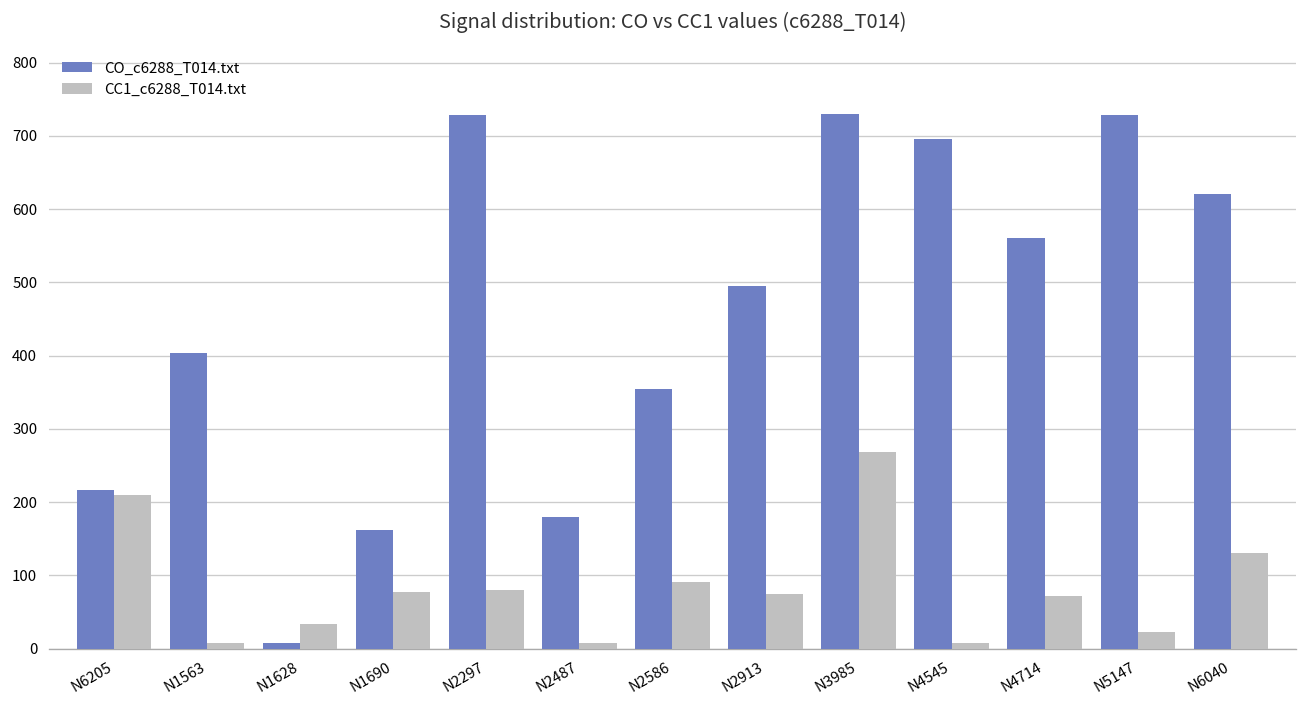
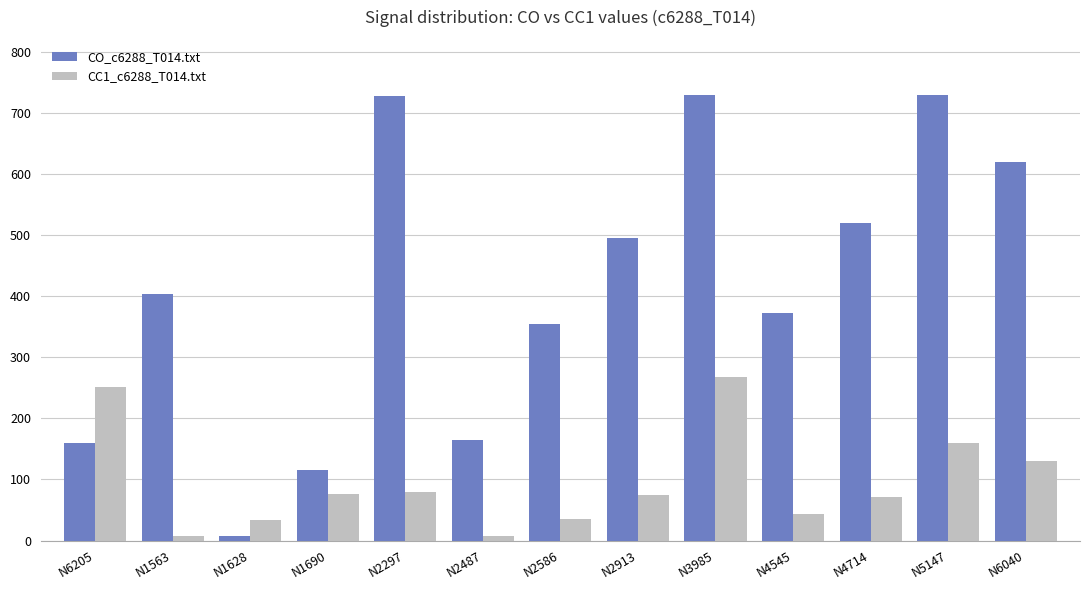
CO_c6288_T014.txt, N6205: 220 -> 160
CC1_c6288_T014.txt, N6205: 210 -> 250
CO_c6288_T014.txt, N1690: 160 -> 120
CO_c6288_T014.txt, N2487: 180 -> 170
CC1_c6288_T014.txt, N2586: 90 -> 40
CO_c6288_T014.txt, N4545: 700 -> 370
CC1_c6288_T014.txt, N4545: 10 -> 40
CO_c6288_T014.txt, N4714: 560 -> 520
CC1_c6288_T014.txt, N5147: 20 -> 160
